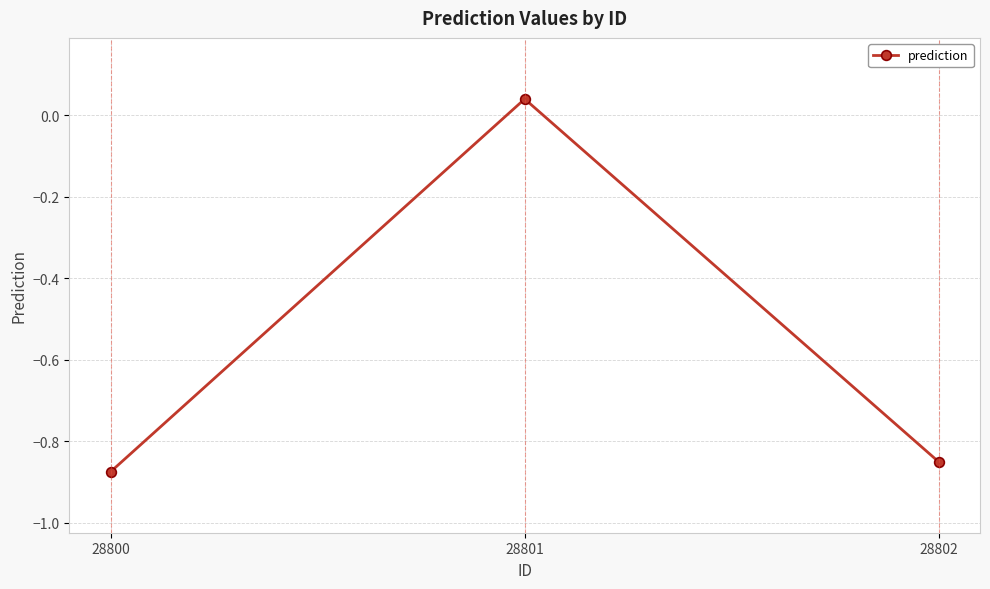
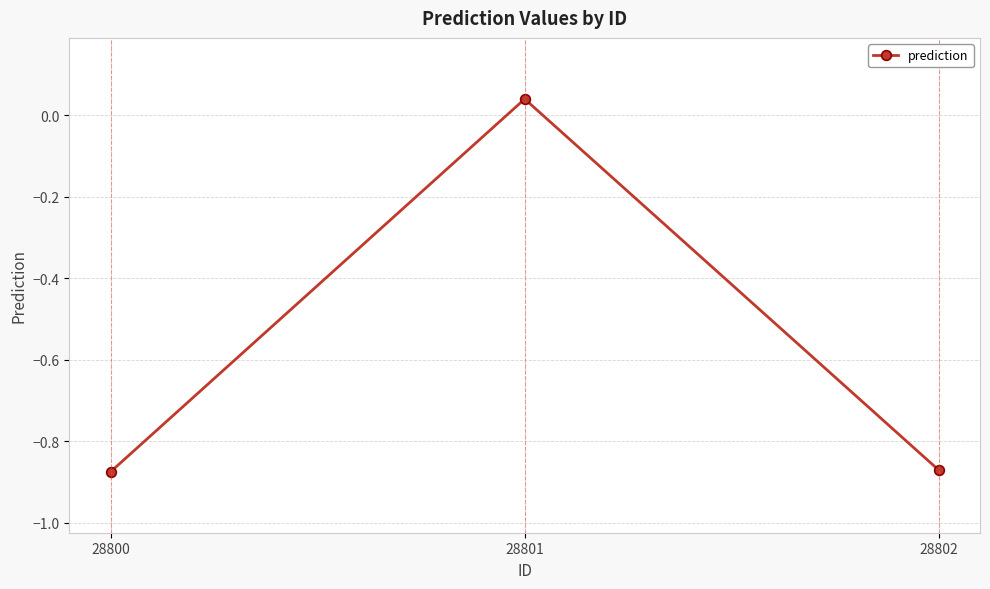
28802: -0.85 -> -0.87
